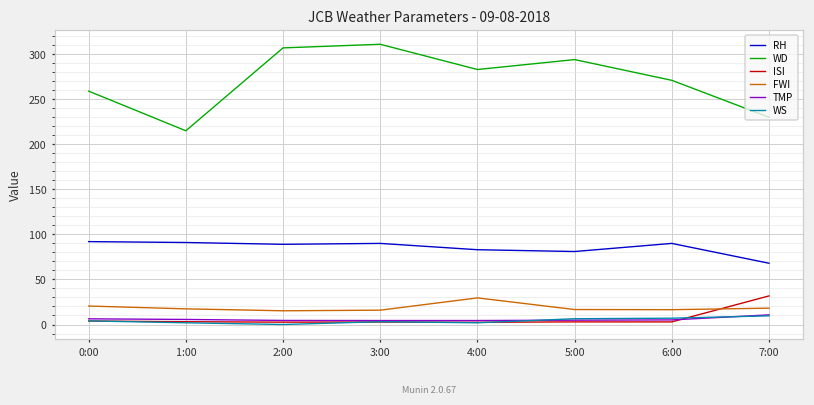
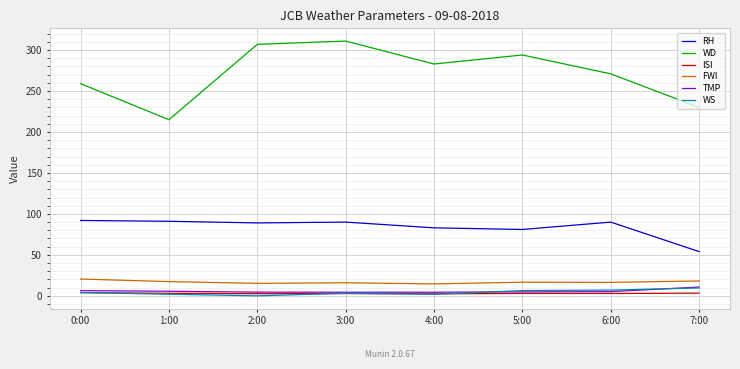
FWI, 4:00: 30 -> 10
RH, 7:00: 70 -> 50
ISI, 7:00: 30 -> 0
